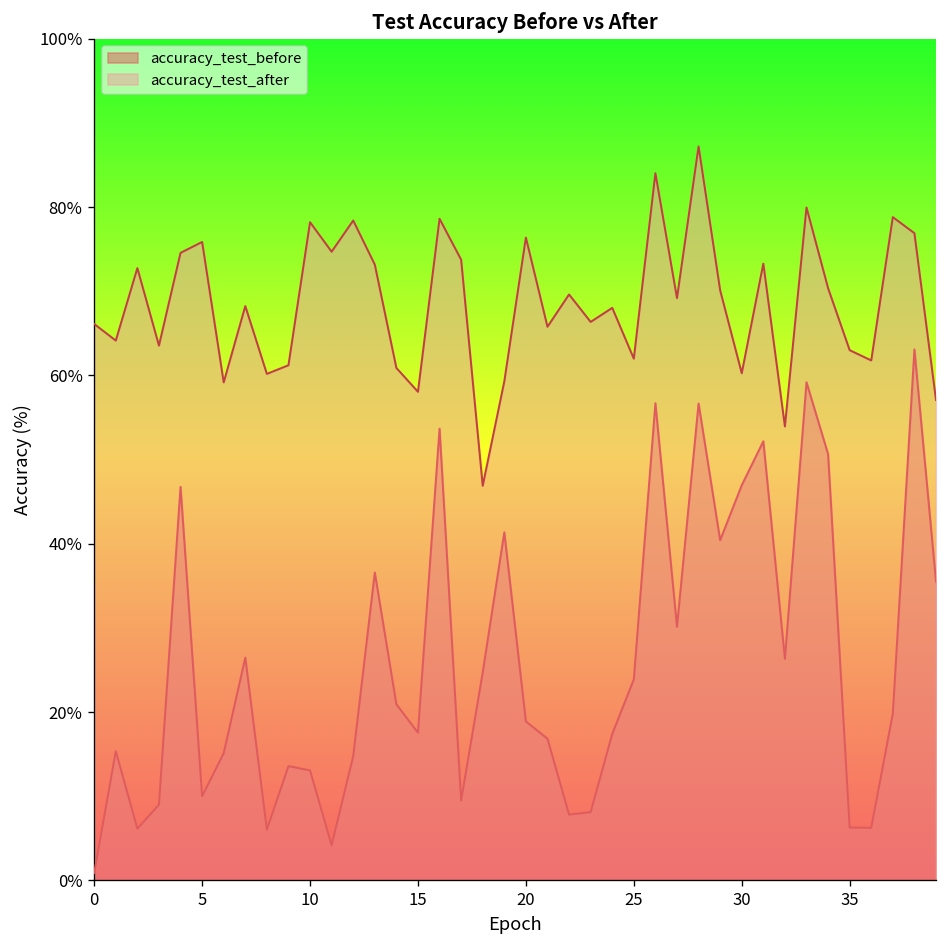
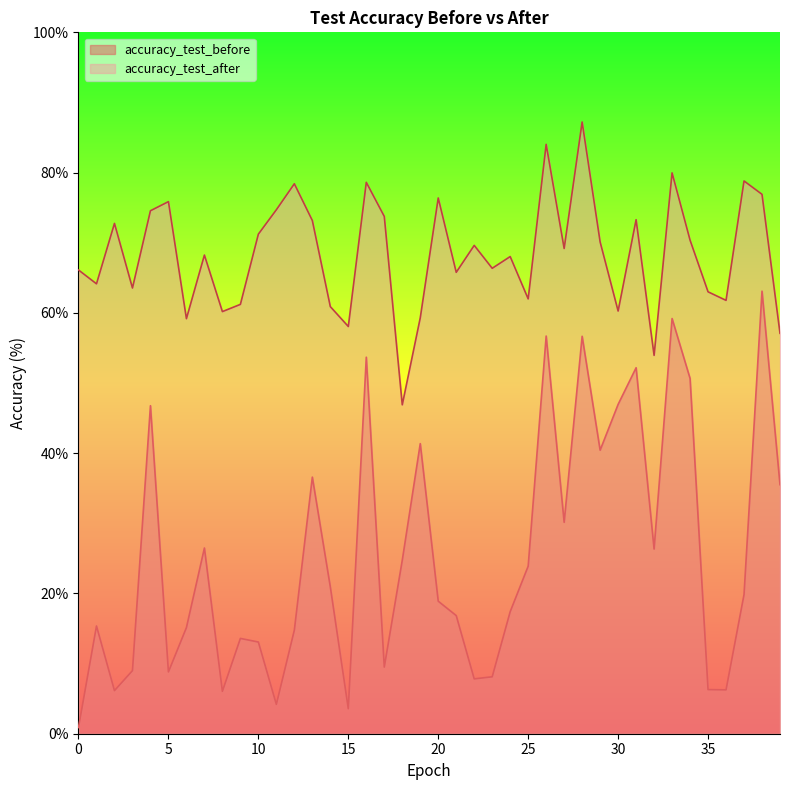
accuracy_test_before, 5: 10% -> 9%
accuracy_test_after, 10: 78% -> 71%
accuracy_test_before, 15: 18% -> 4%
